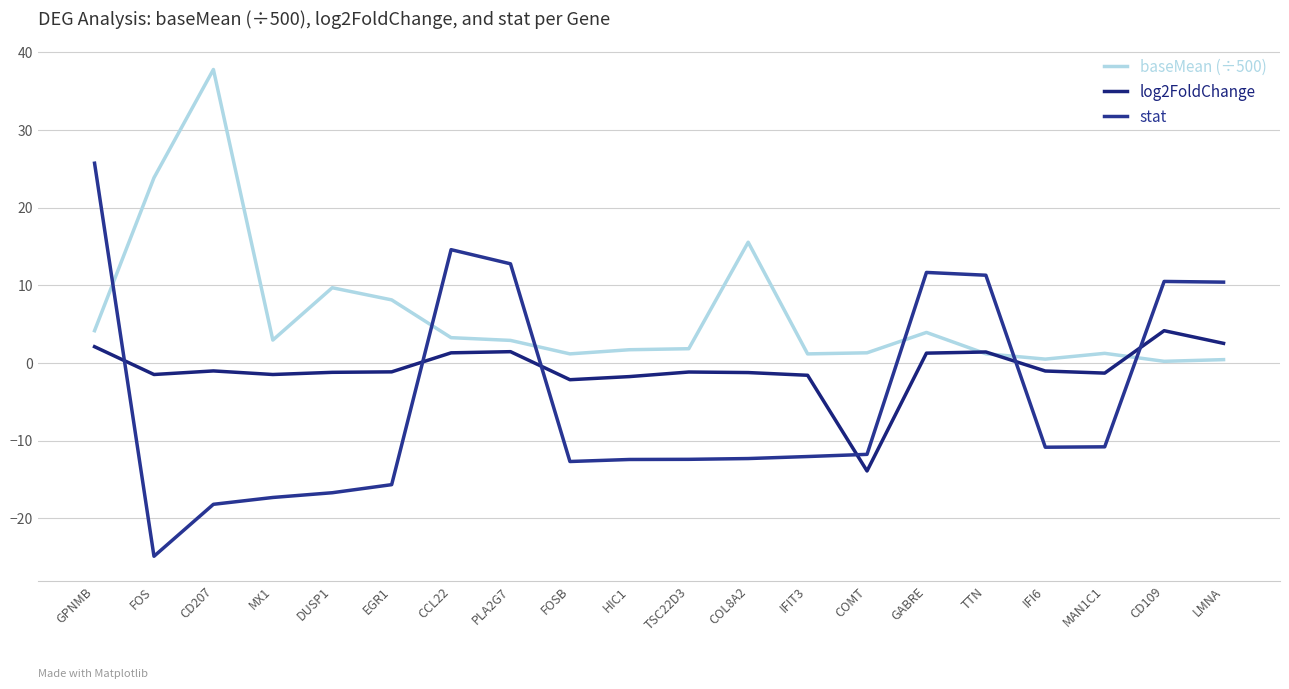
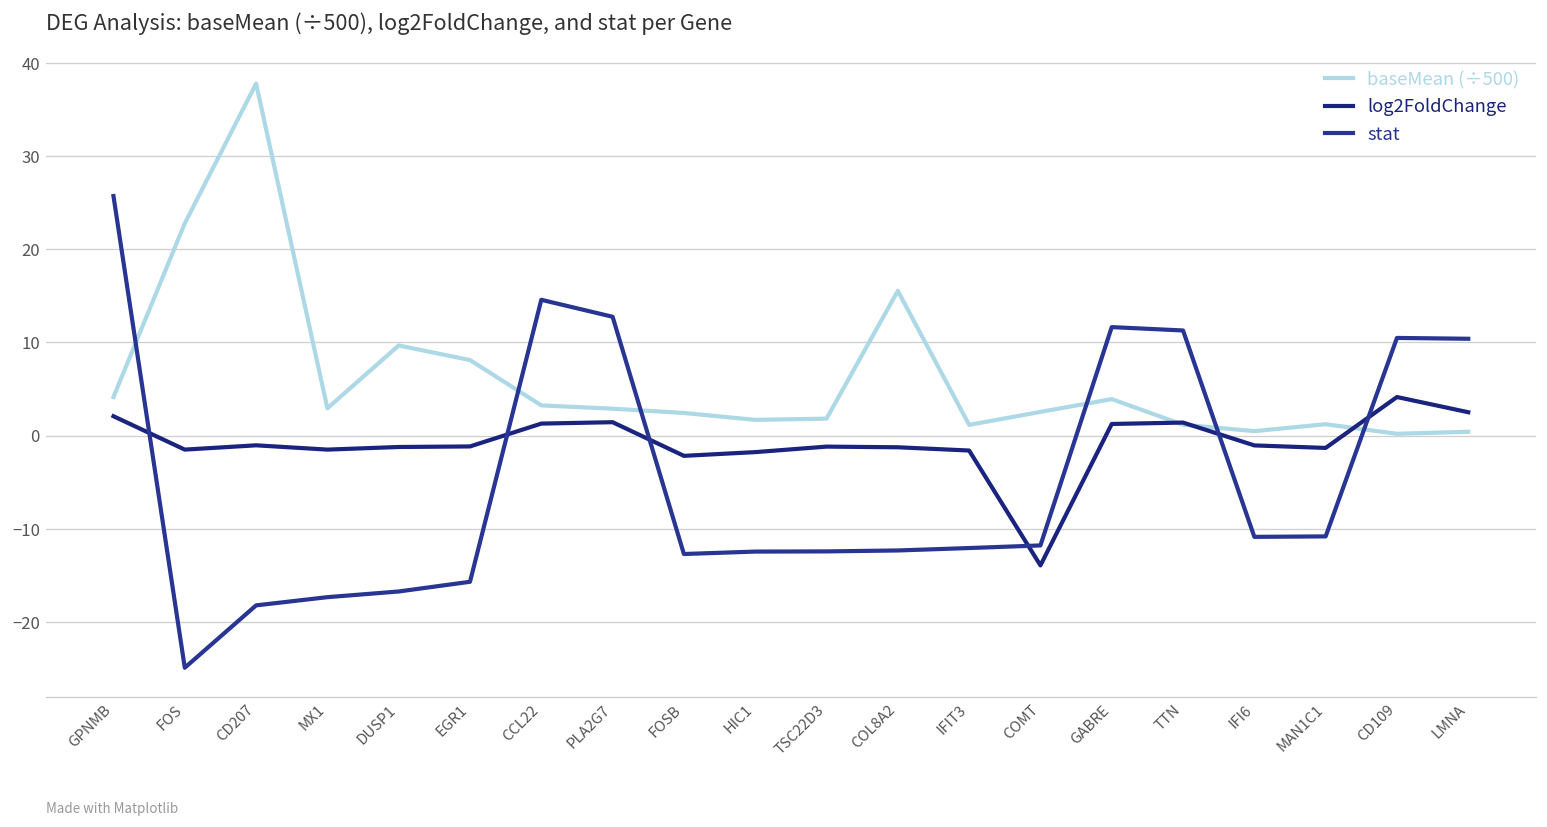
baseMean (÷500), FOS: 24 -> 23
baseMean (÷500), FOSB: 1 -> 2
baseMean (÷500), COMT: 1 -> 3
